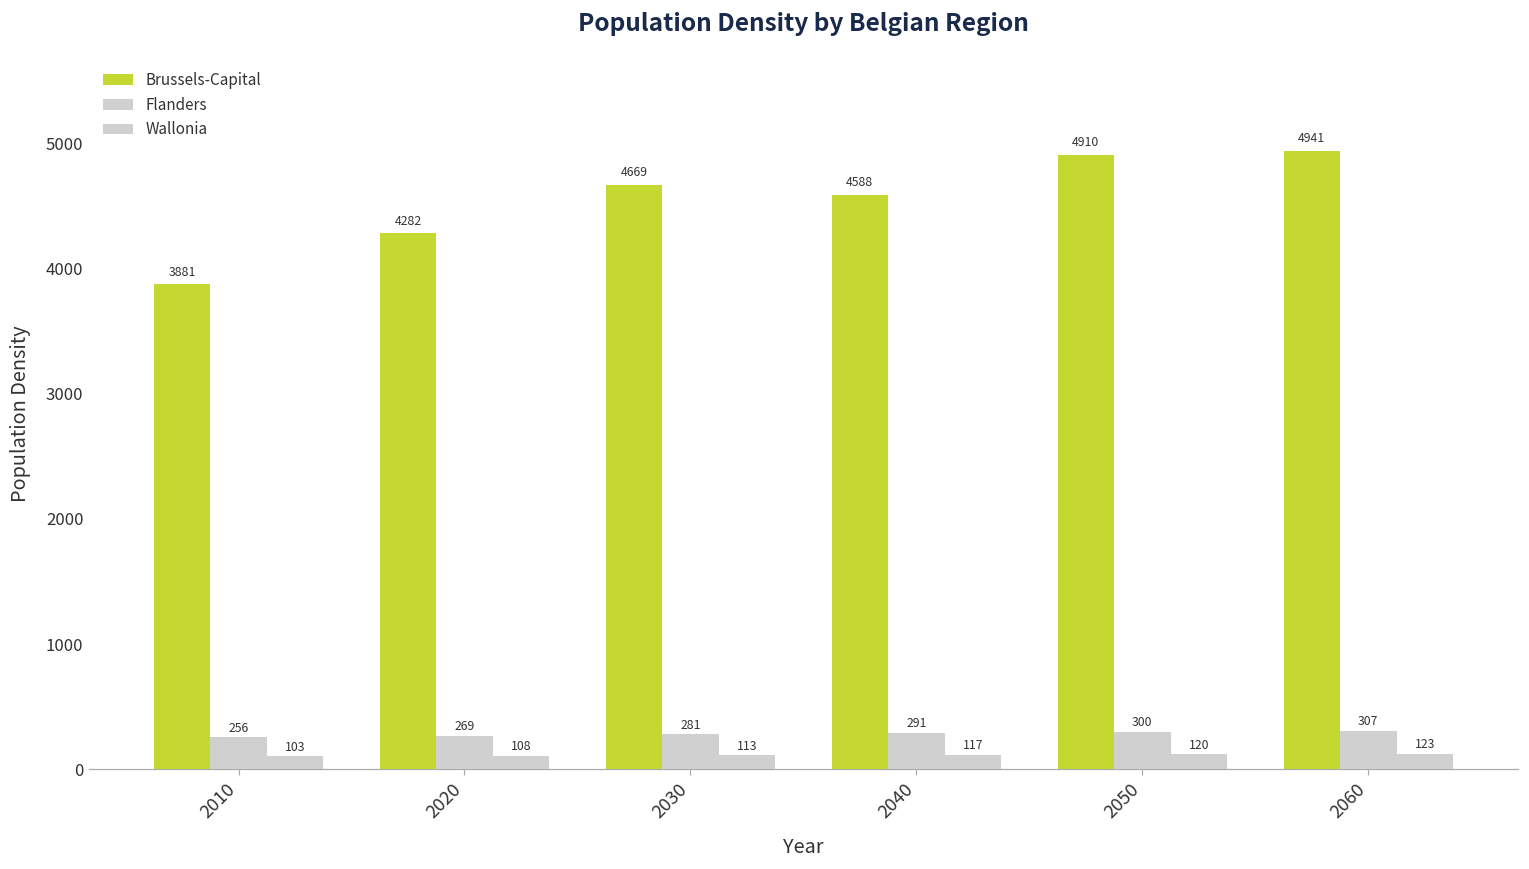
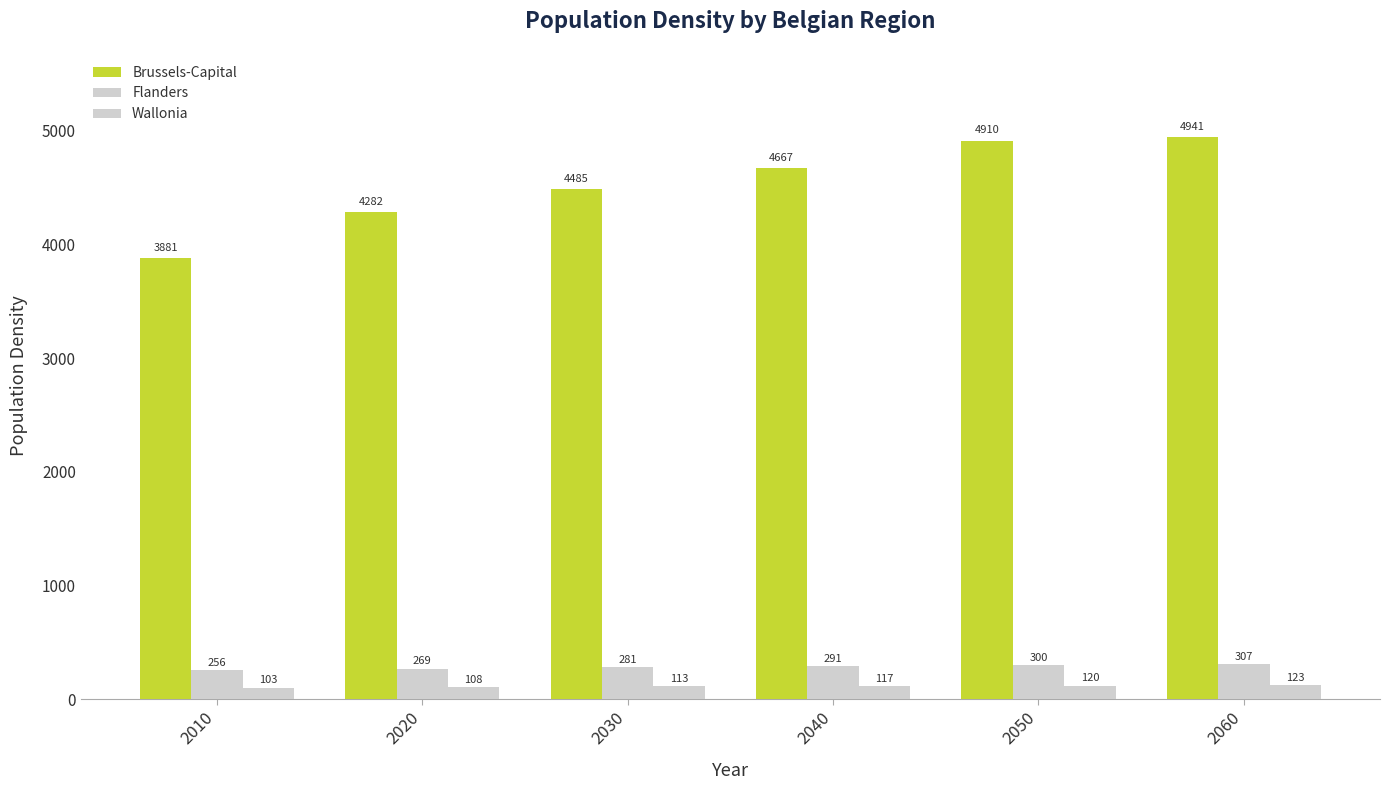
Brussels-Capital, 2030: 4669 -> 4485
Brussels-Capital, 2040: 4588 -> 4667
